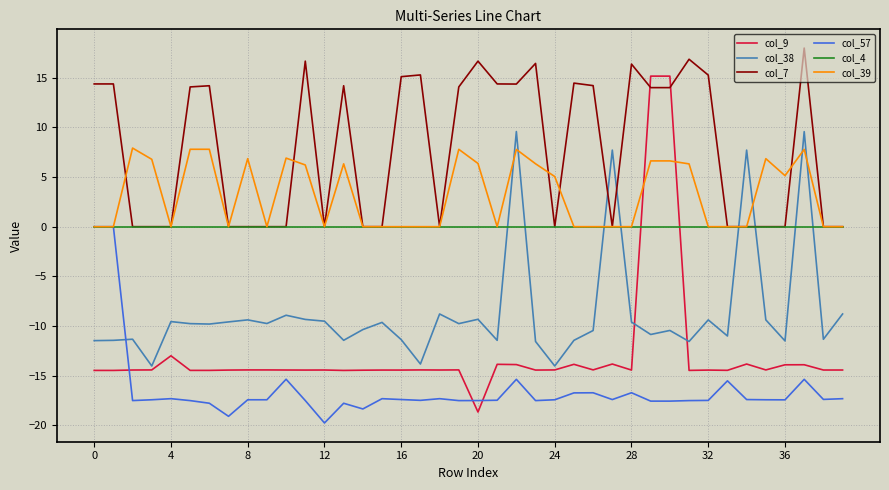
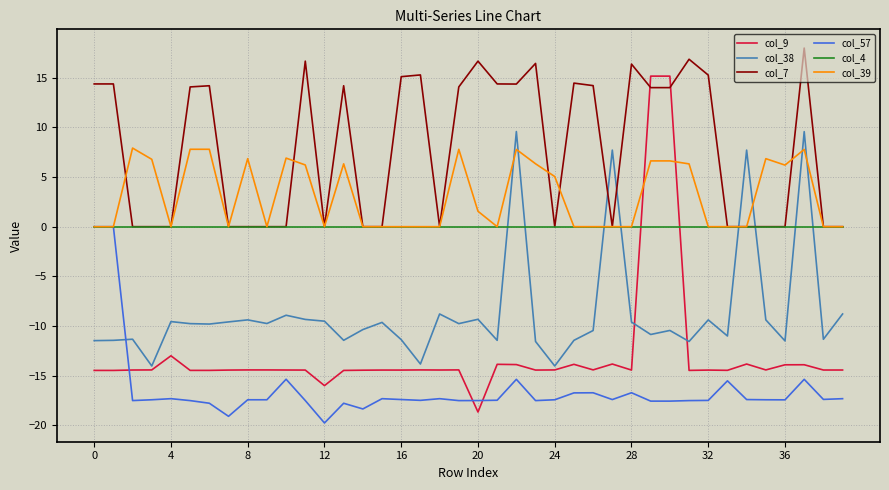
col_9, 12: -14 -> -16
col_39, 20: 6 -> 2
col_39, 36: 5 -> 6
